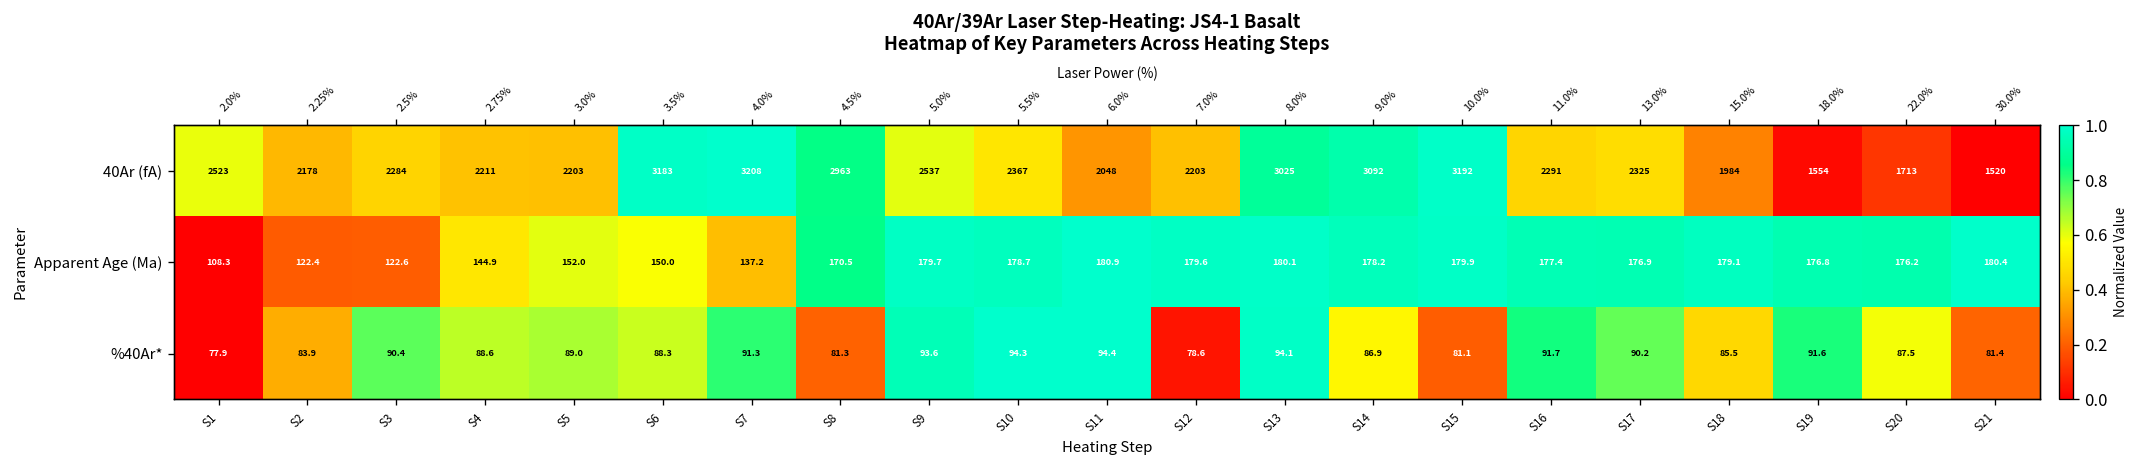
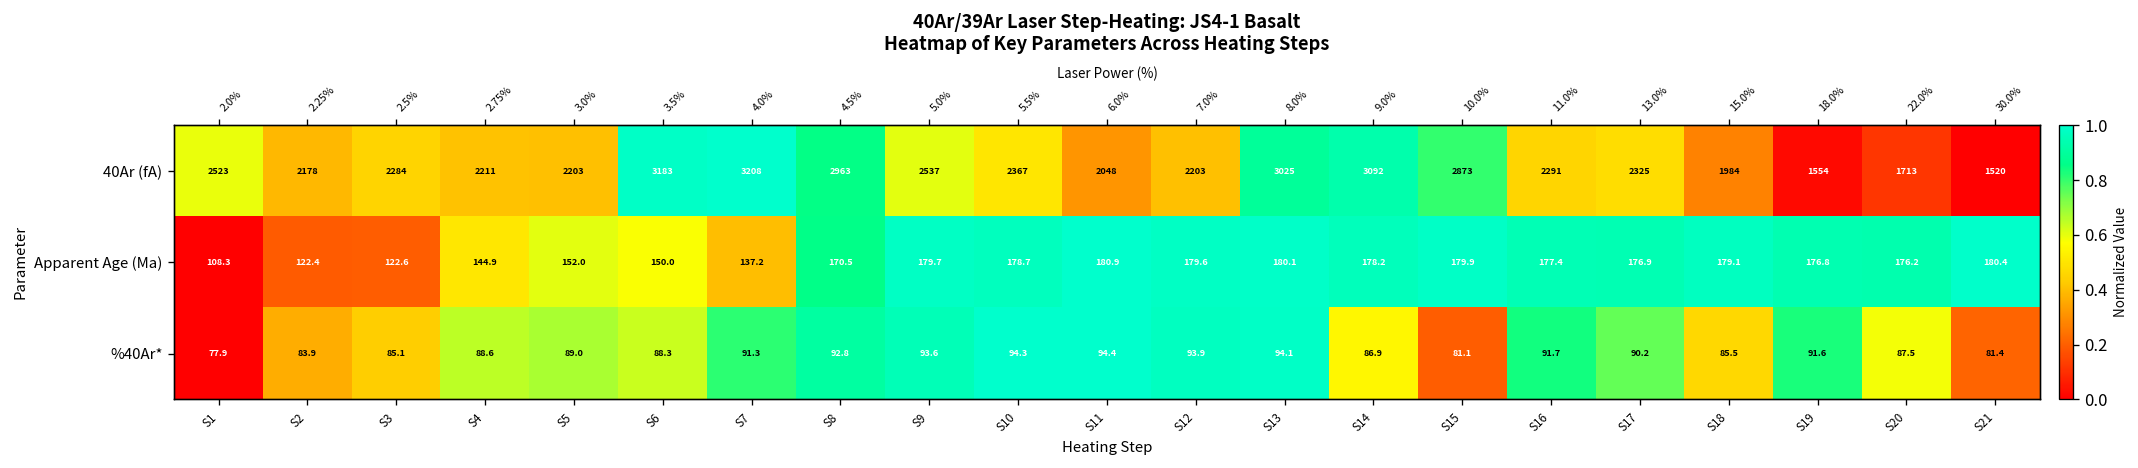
40Ar (fA), S15: 3192 -> 2873
%40Ar*, S3: 90.4 -> 85.1
%40Ar*, S8: 81.3 -> 92.8
%40Ar*, S12: 78.6 -> 93.9
